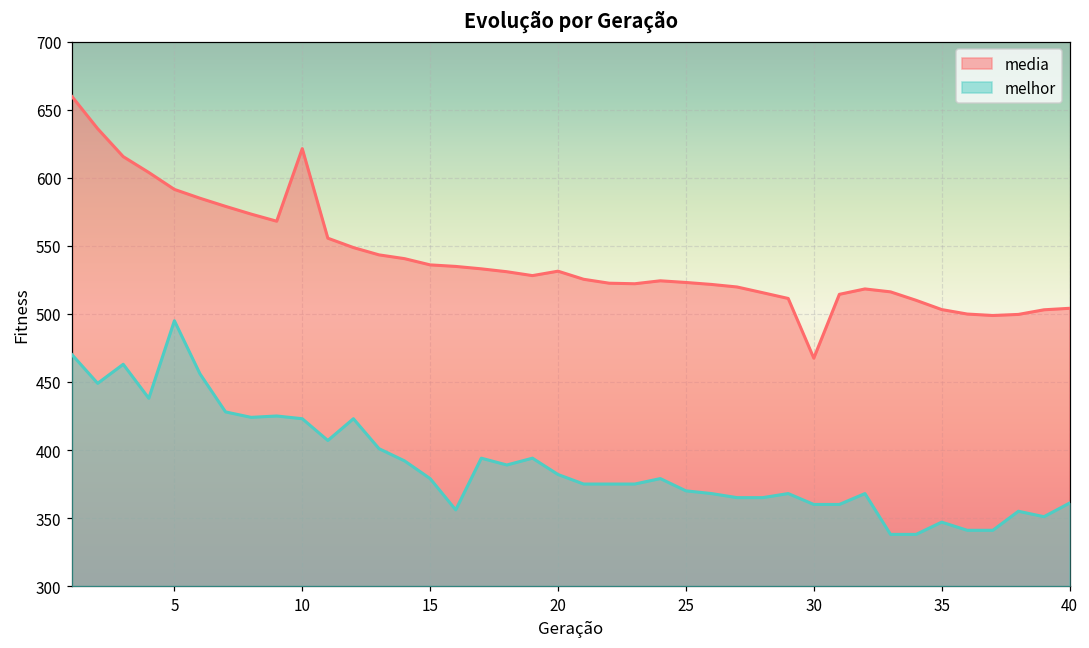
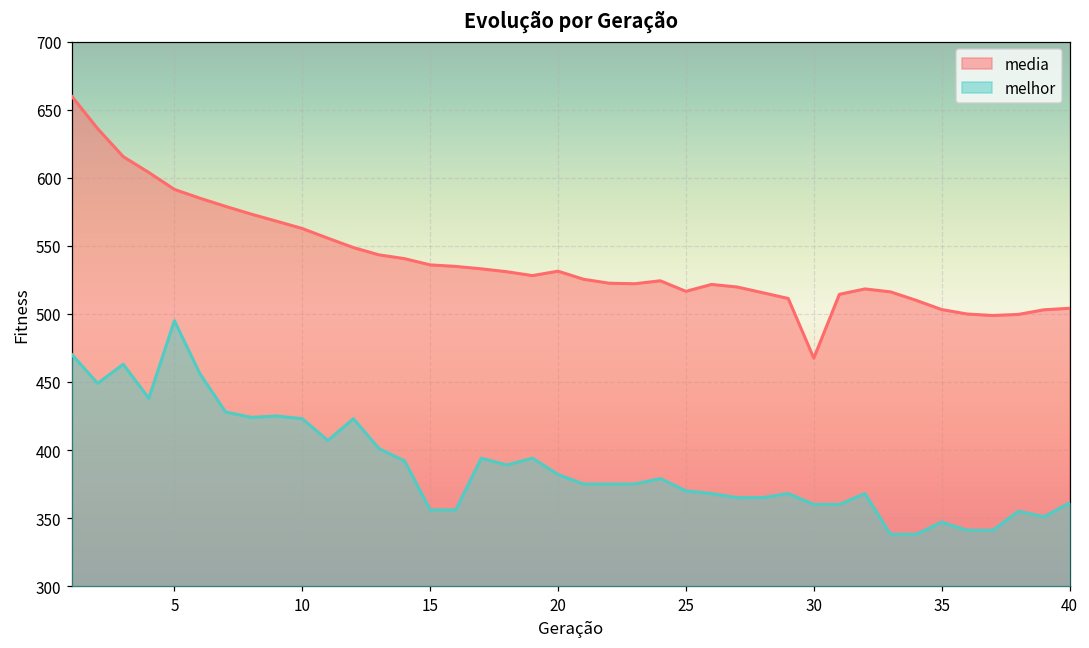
media, 10: 621 -> 563
melhor, 15: 379 -> 356
media, 25: 523 -> 517
